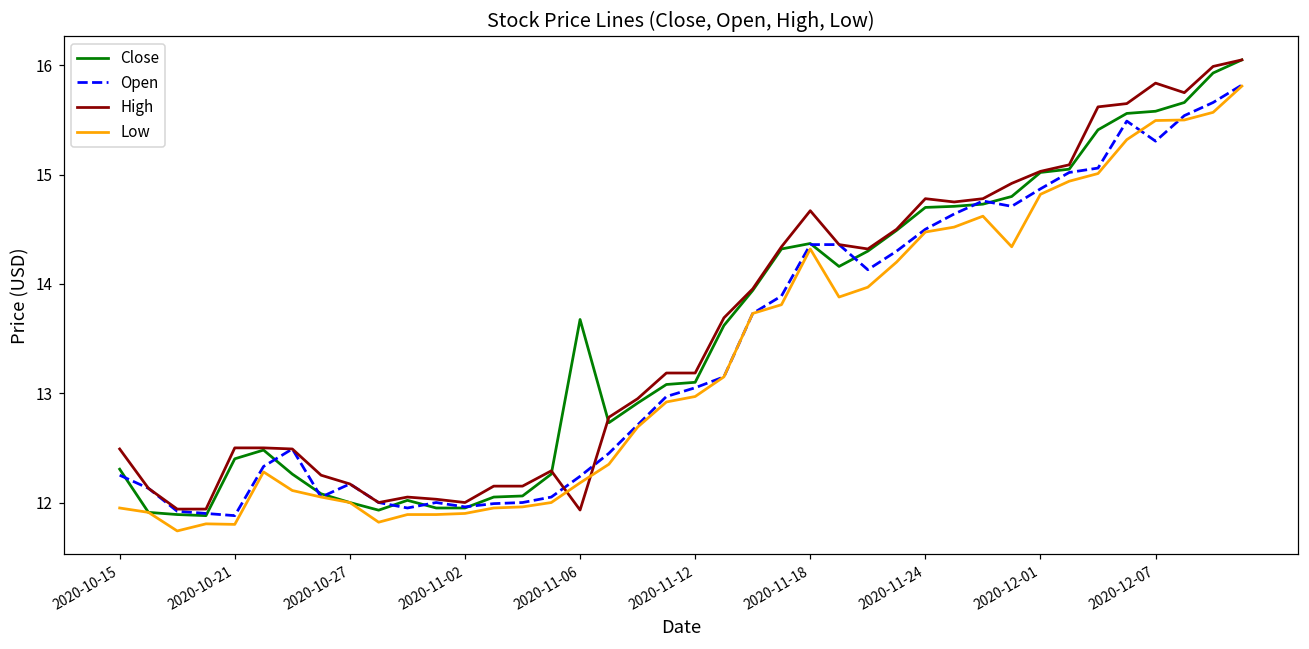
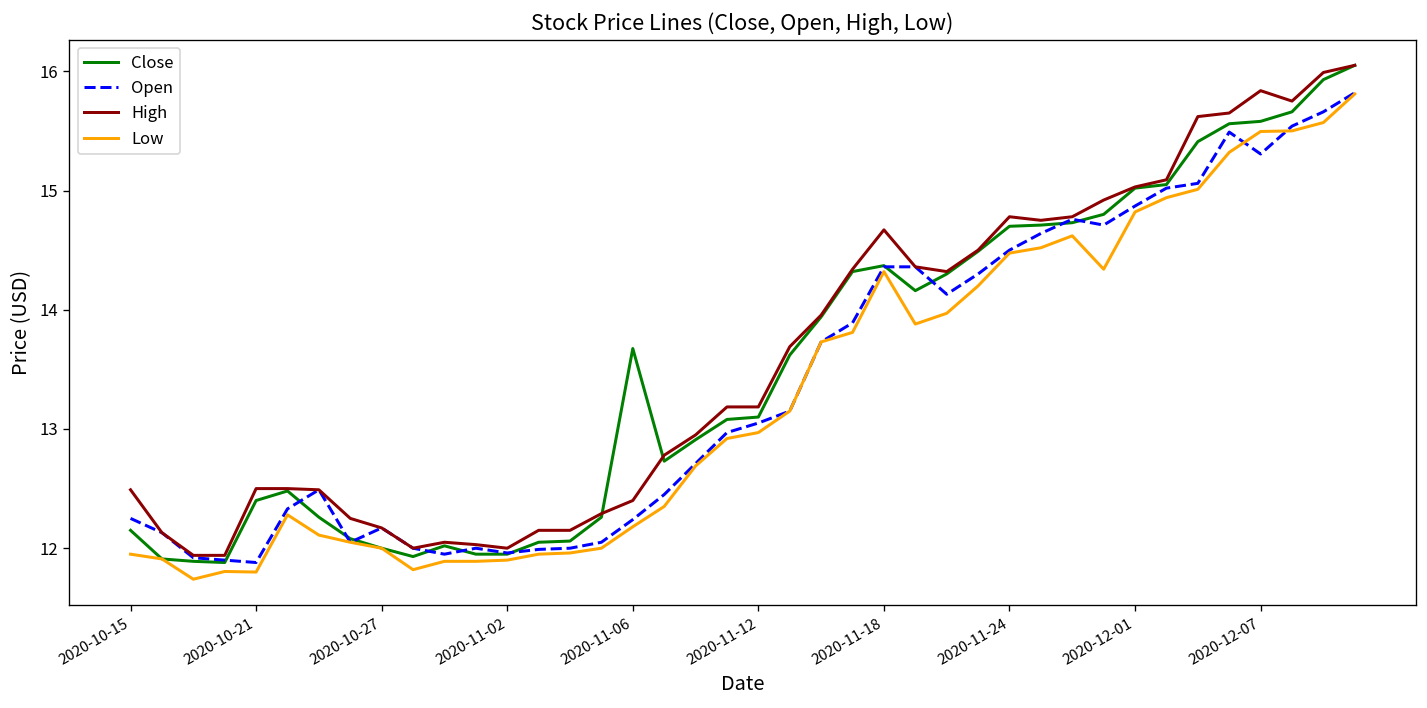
Close, 2020-10-15: 12.3 -> 12.1
High, 2020-11-06: 11.9 -> 12.4
